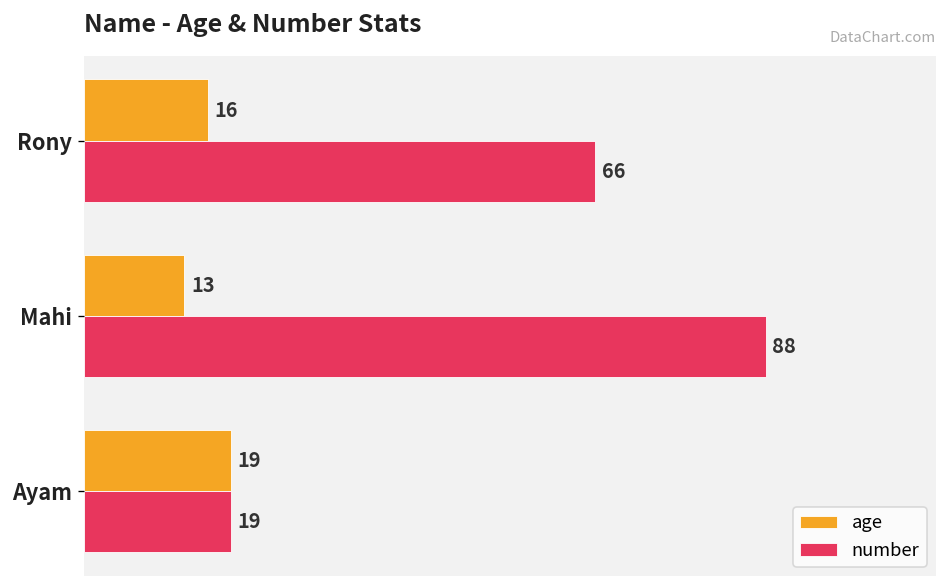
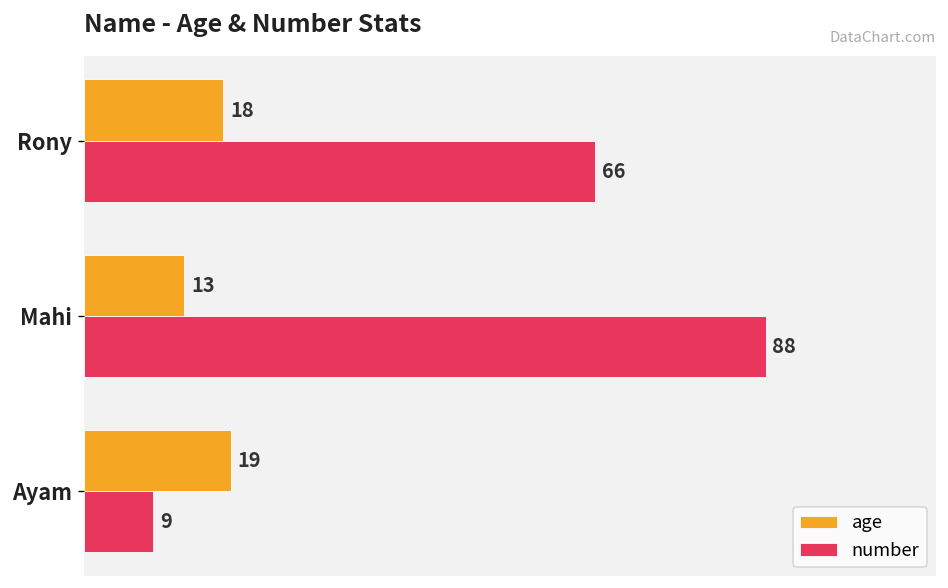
age, Rony: 16 -> 18
number, Ayam: 19 -> 9
